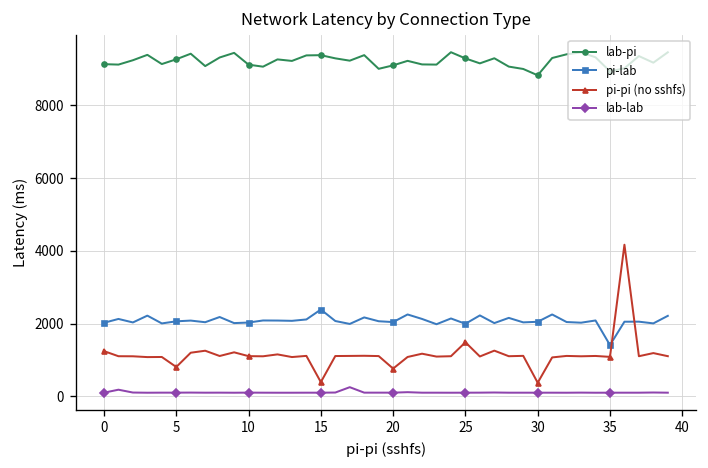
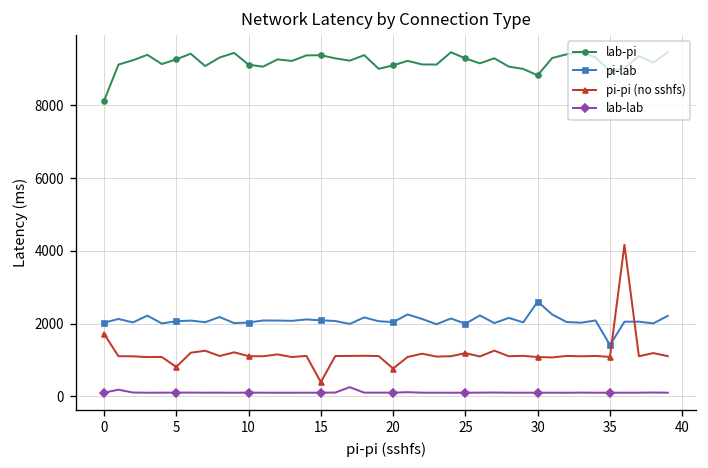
lab-pi, 0: 9100 -> 8100
pi-pi (no sshfs), 0: 1200 -> 1700
pi-lab, 15: 2400 -> 2100
pi-pi (no sshfs), 25: 1500 -> 1200
pi-lab, 30: 2100 -> 2600
pi-pi (no sshfs), 30: 400 -> 1100
